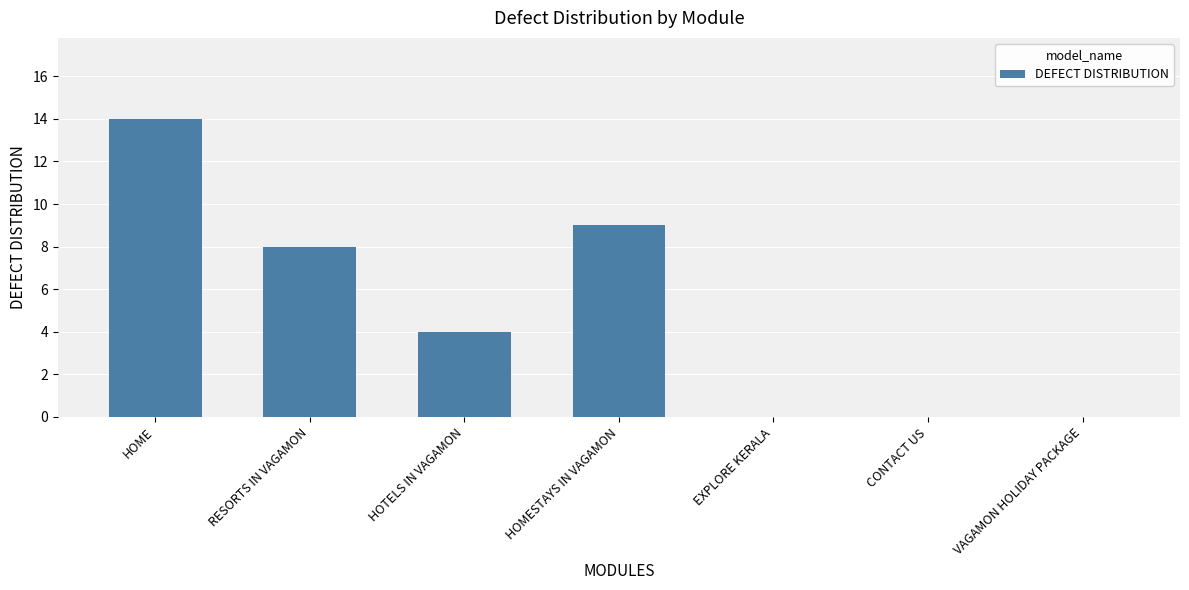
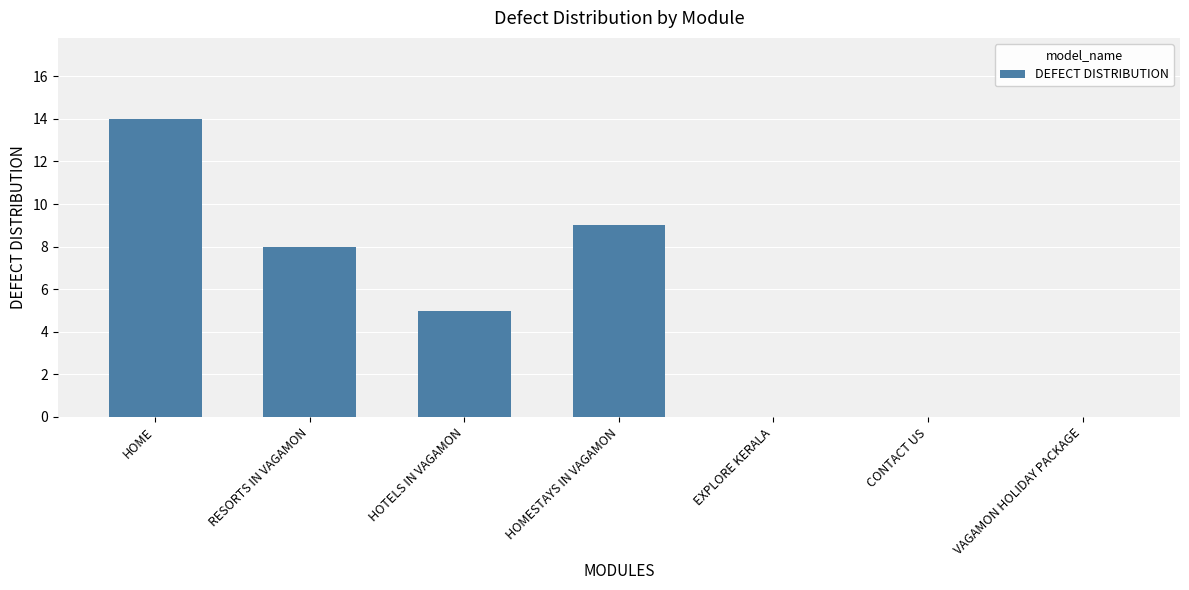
HOTELS IN VAGAMON: 4 -> 5
